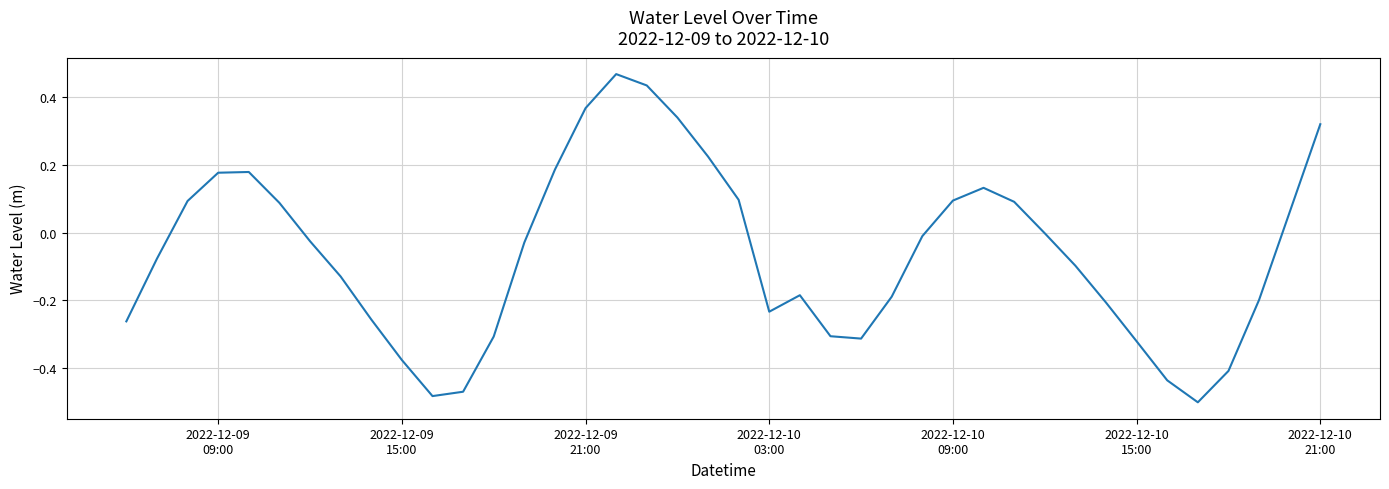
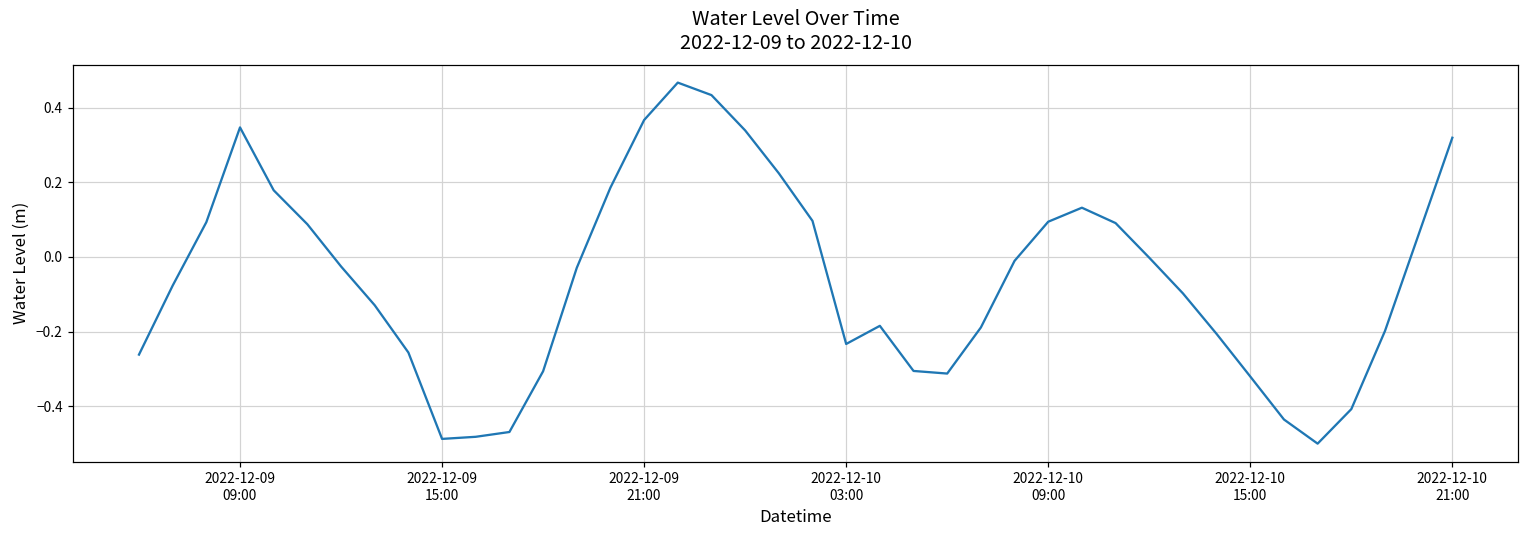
2022-12-09 09:00: 0.18 -> 0.35
2022-12-09 15:00: -0.38 -> -0.49
